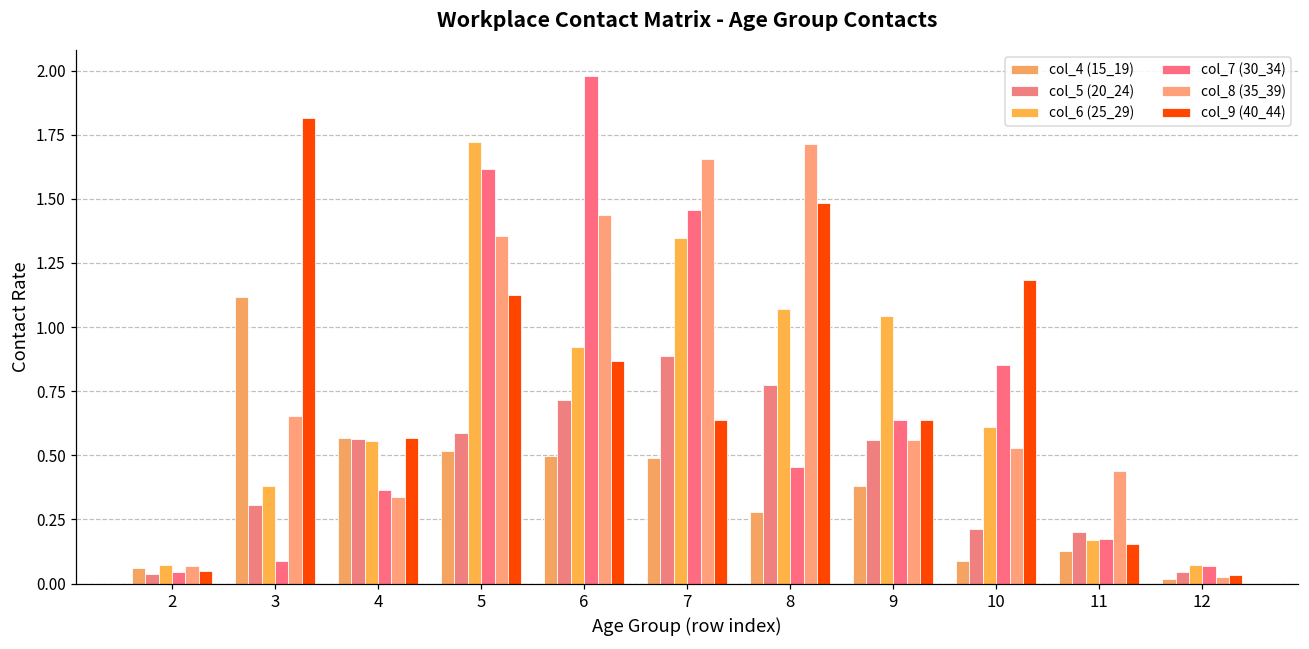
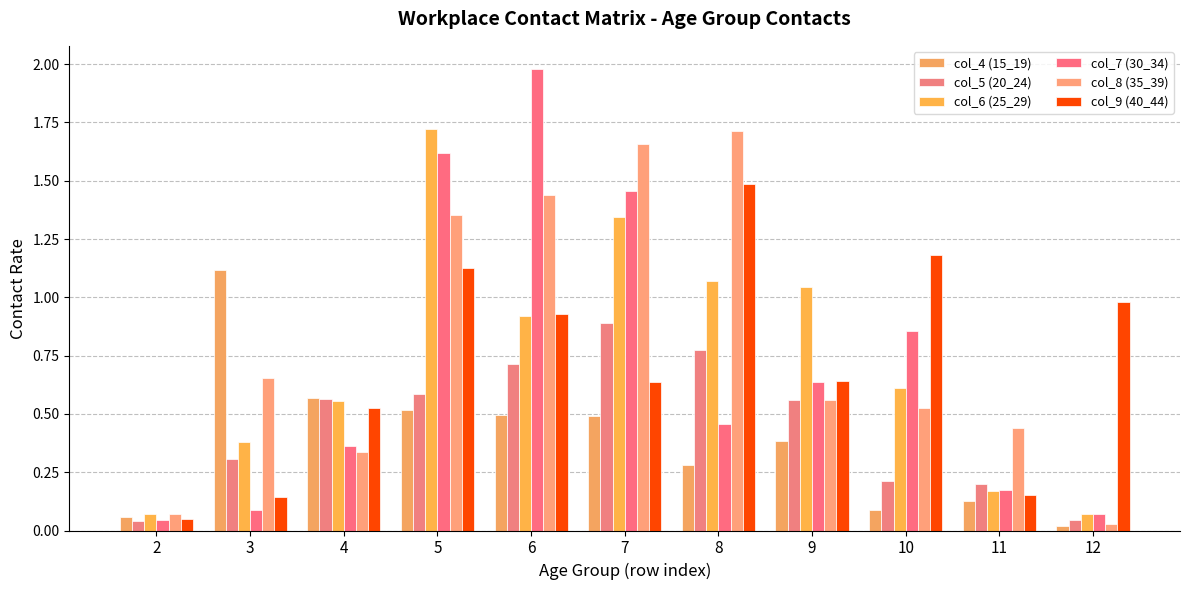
col_9 (40_44), 3: 1.82 -> 0.14
col_9 (40_44), 4: 0.57 -> 0.53
col_9 (40_44), 6: 0.87 -> 0.93
col_9 (40_44), 12: 0.03 -> 0.98
